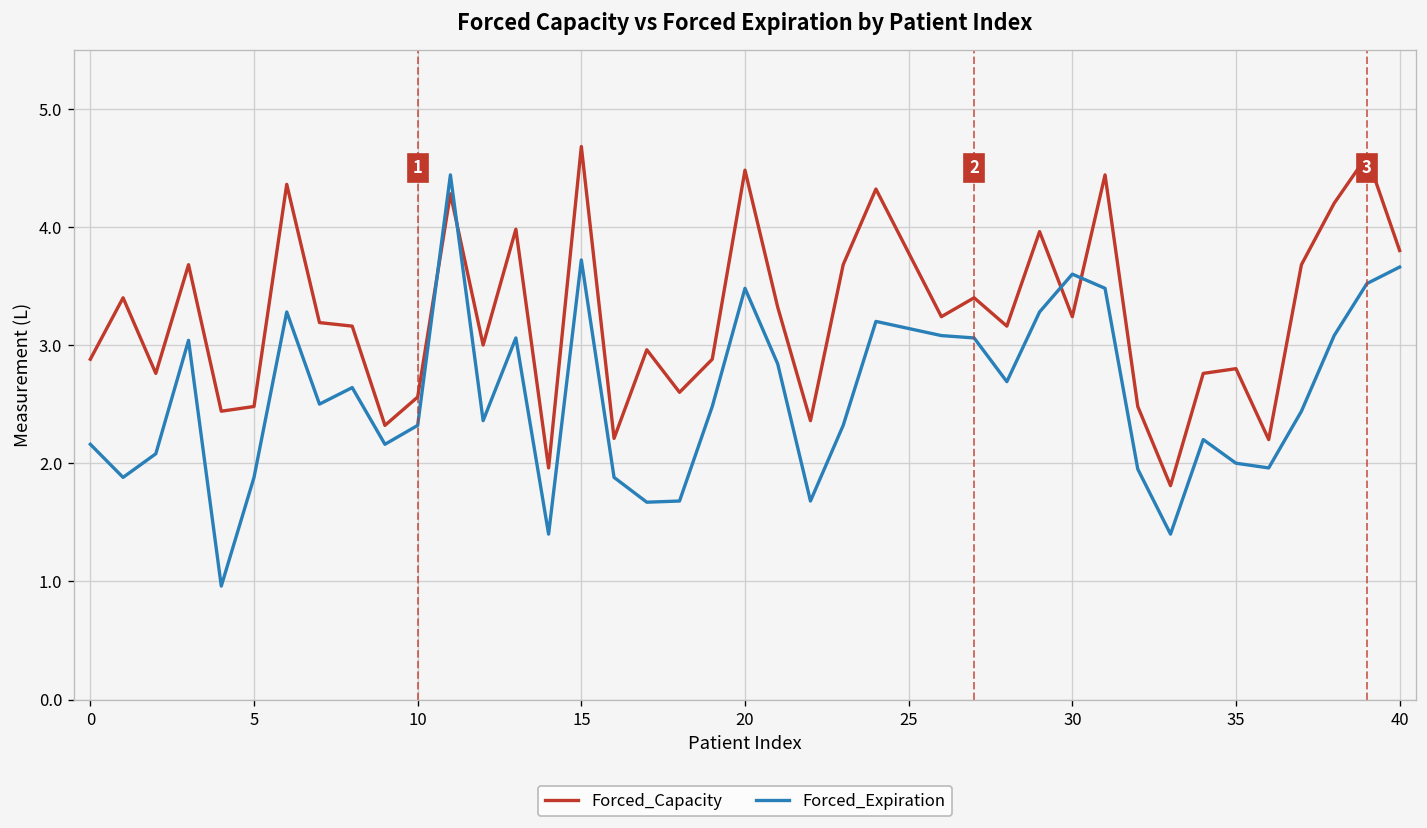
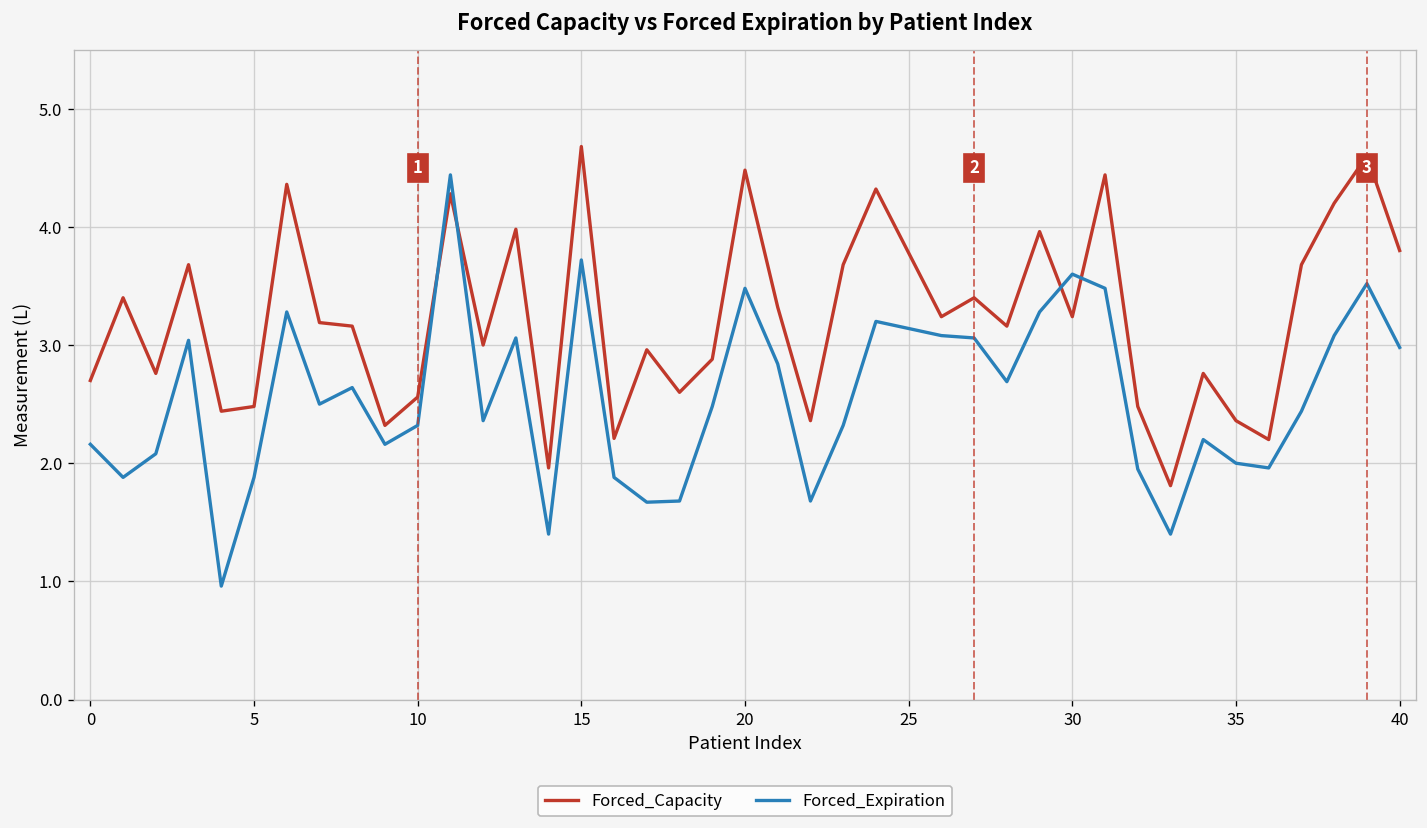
Forced_Capacity, 0: 2.9 -> 2.7
Forced_Capacity, 35: 2.8 -> 2.4
Forced_Expiration, 40: 3.7 -> 3.0
